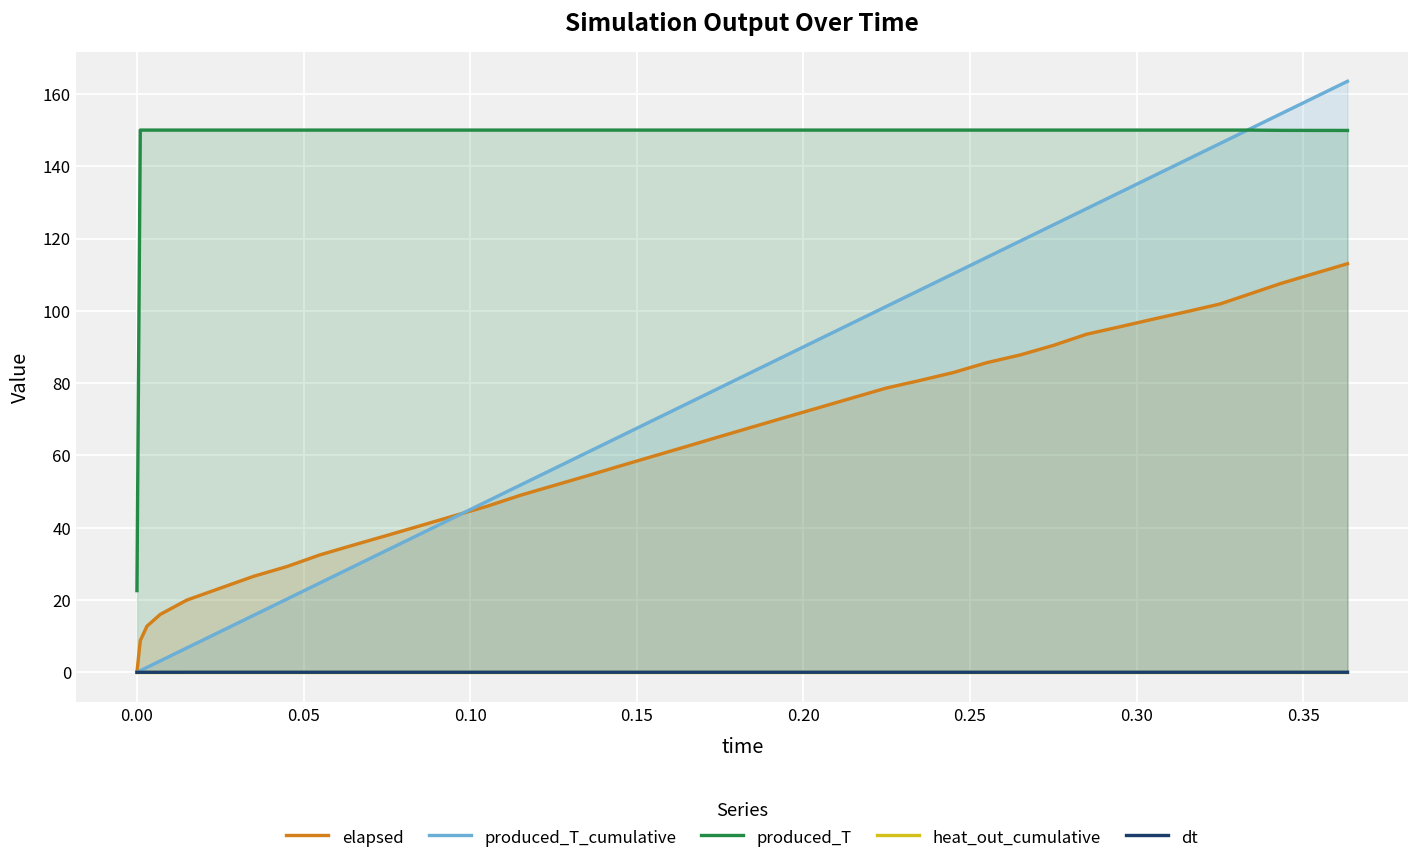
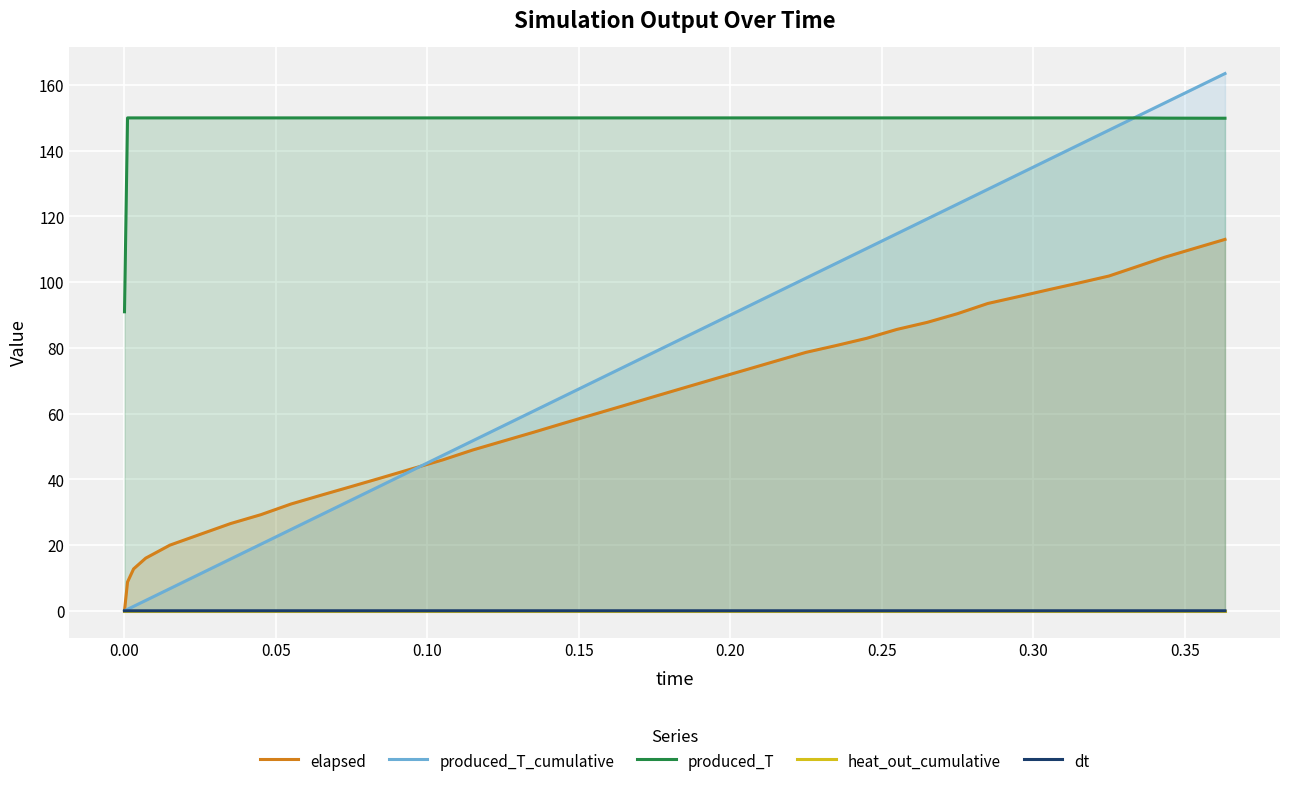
produced_T, 0.00: 23 -> 91
